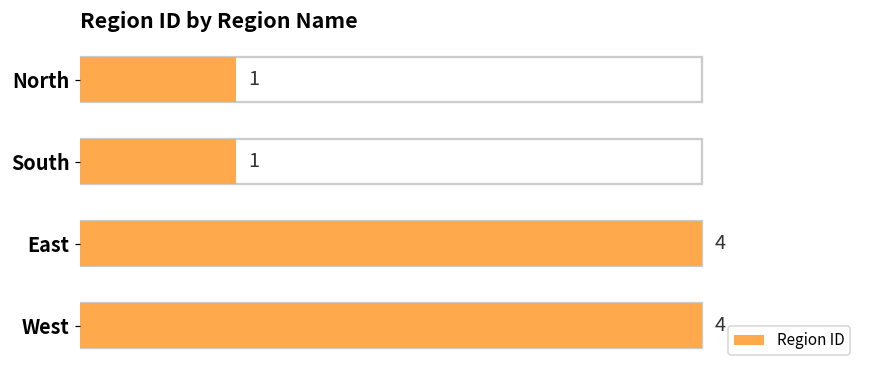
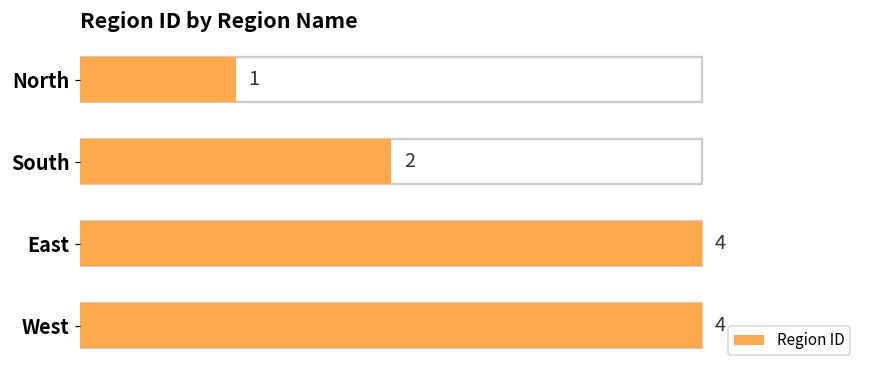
South: 1 -> 2
